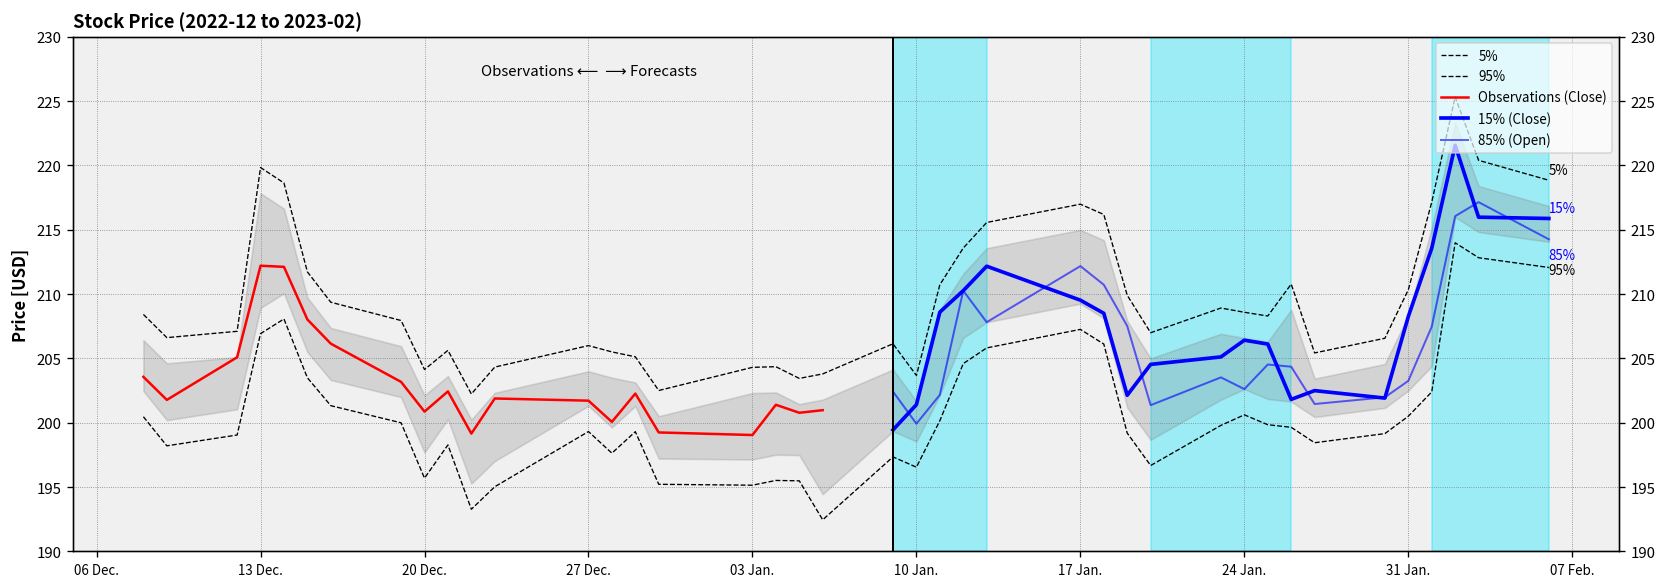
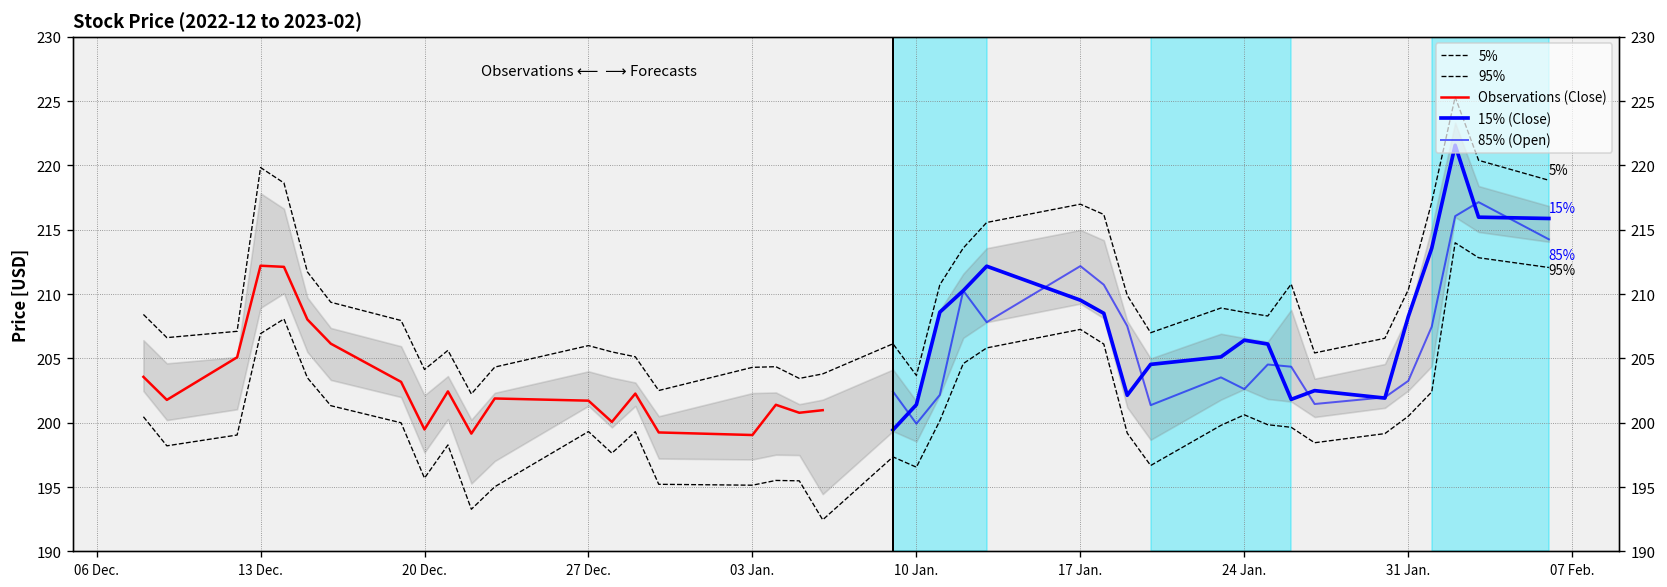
Observations (Close), 20 Dec.: 200.9 -> 199.5
